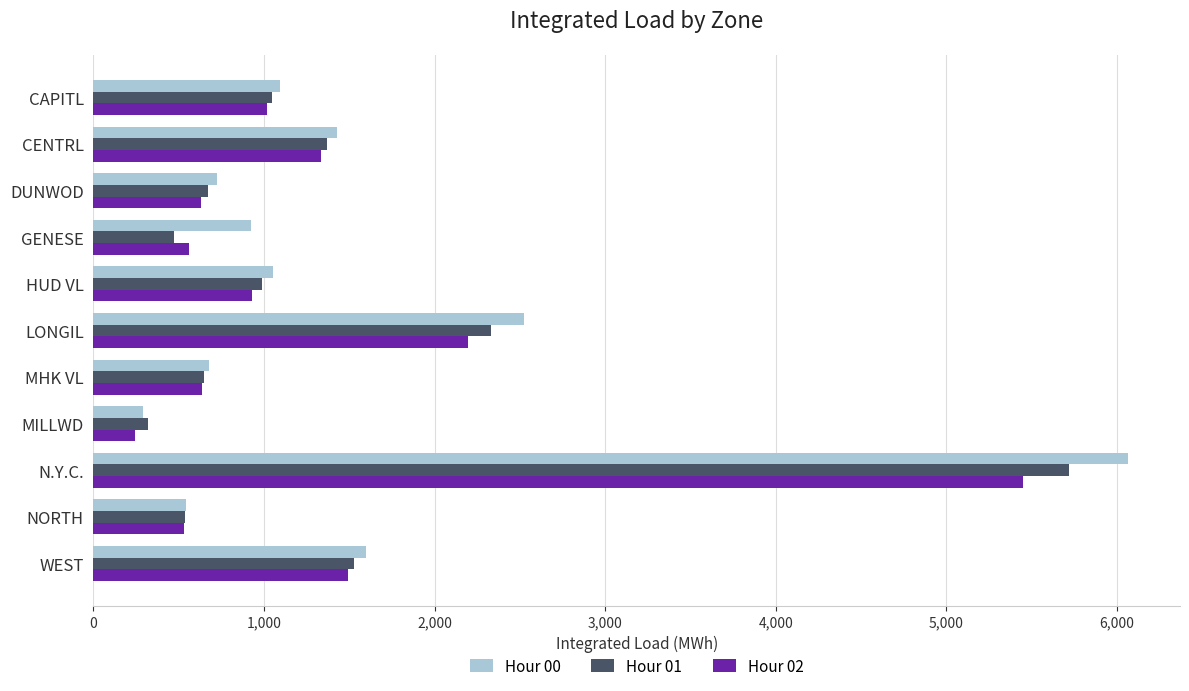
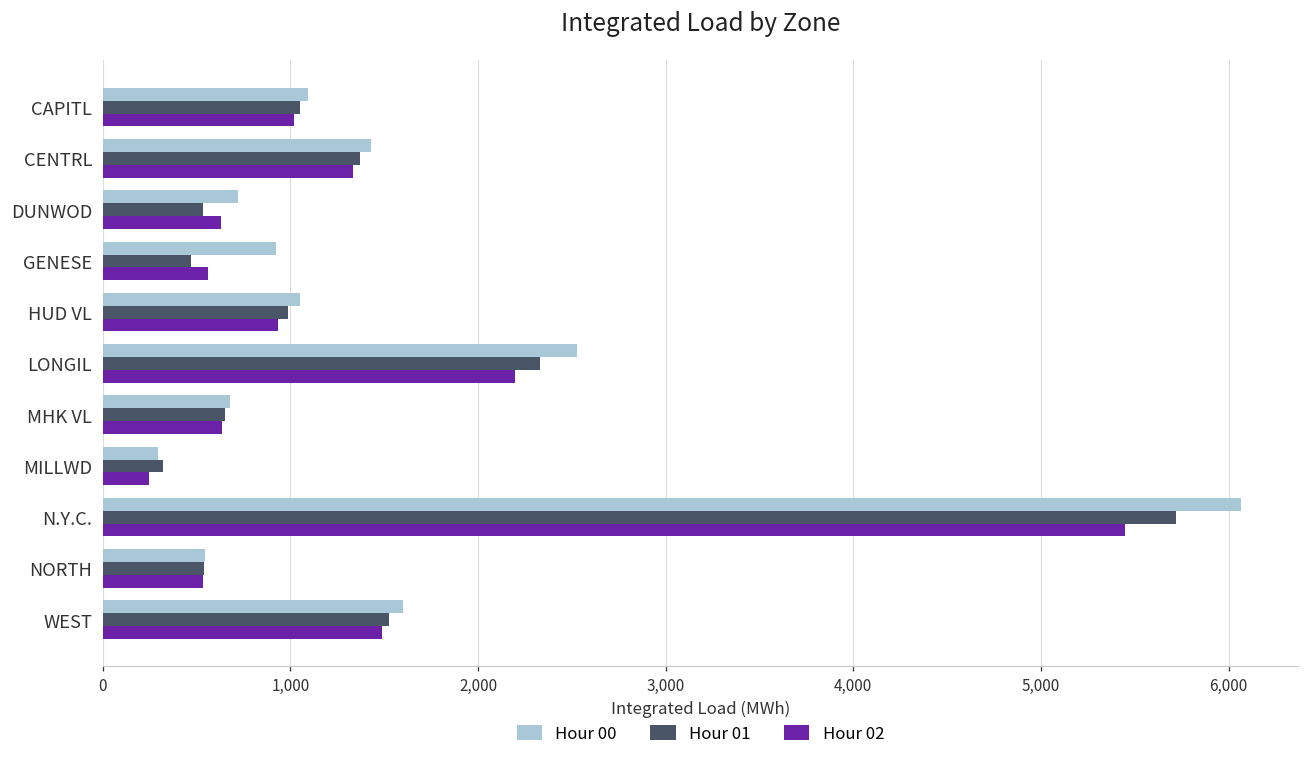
Hour 01, DUNWOD: 670 -> 530
